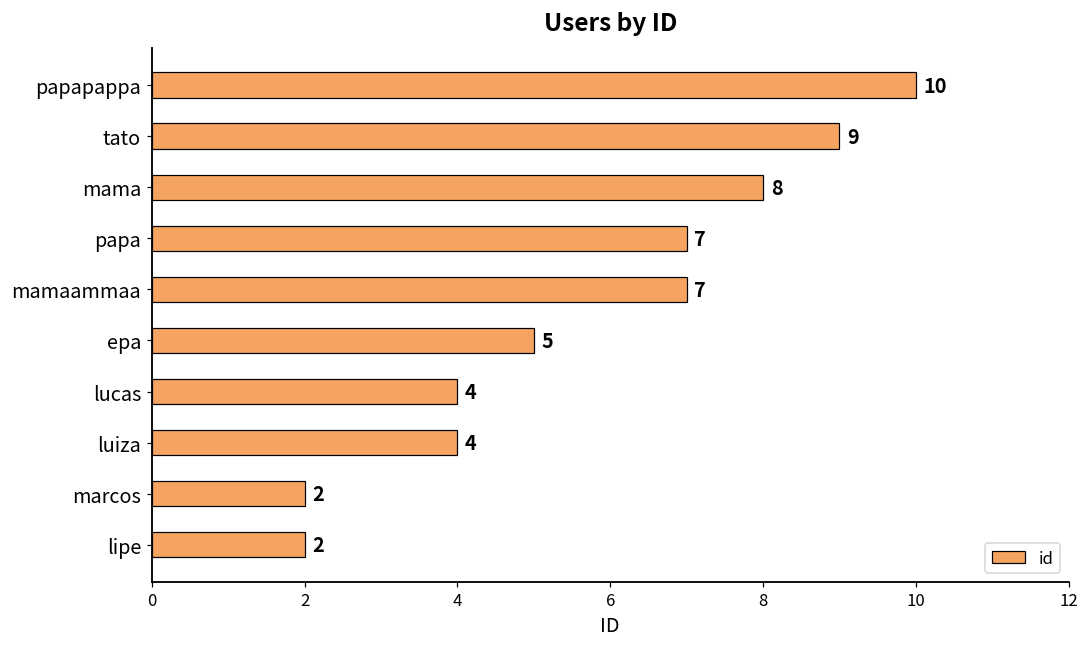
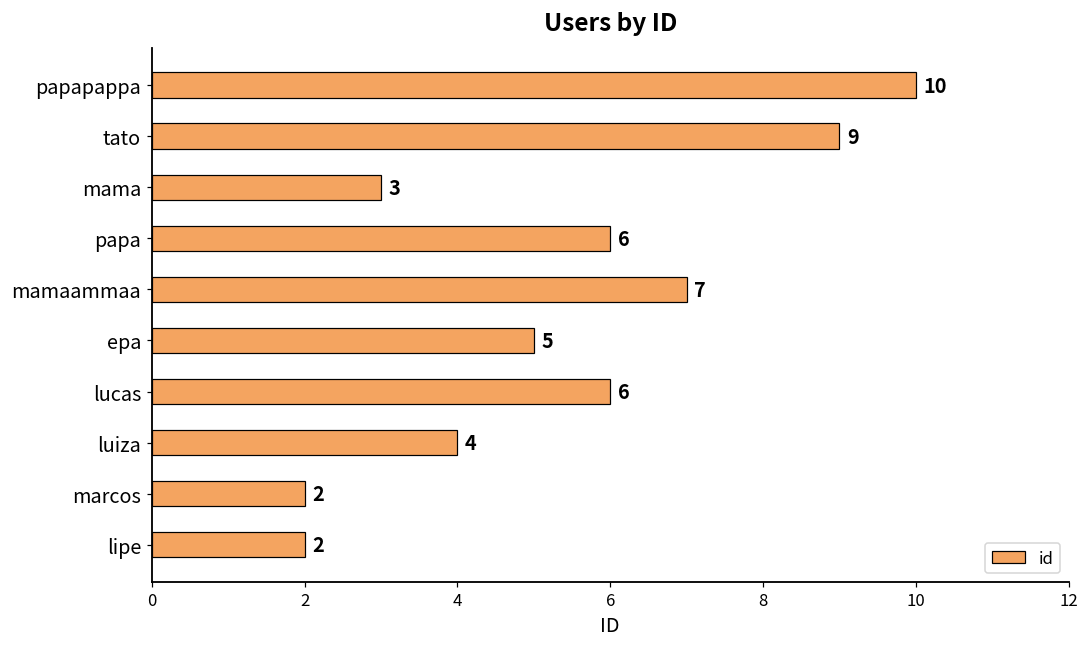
mama: 8 -> 3
papa: 7 -> 6
lucas: 4 -> 6
